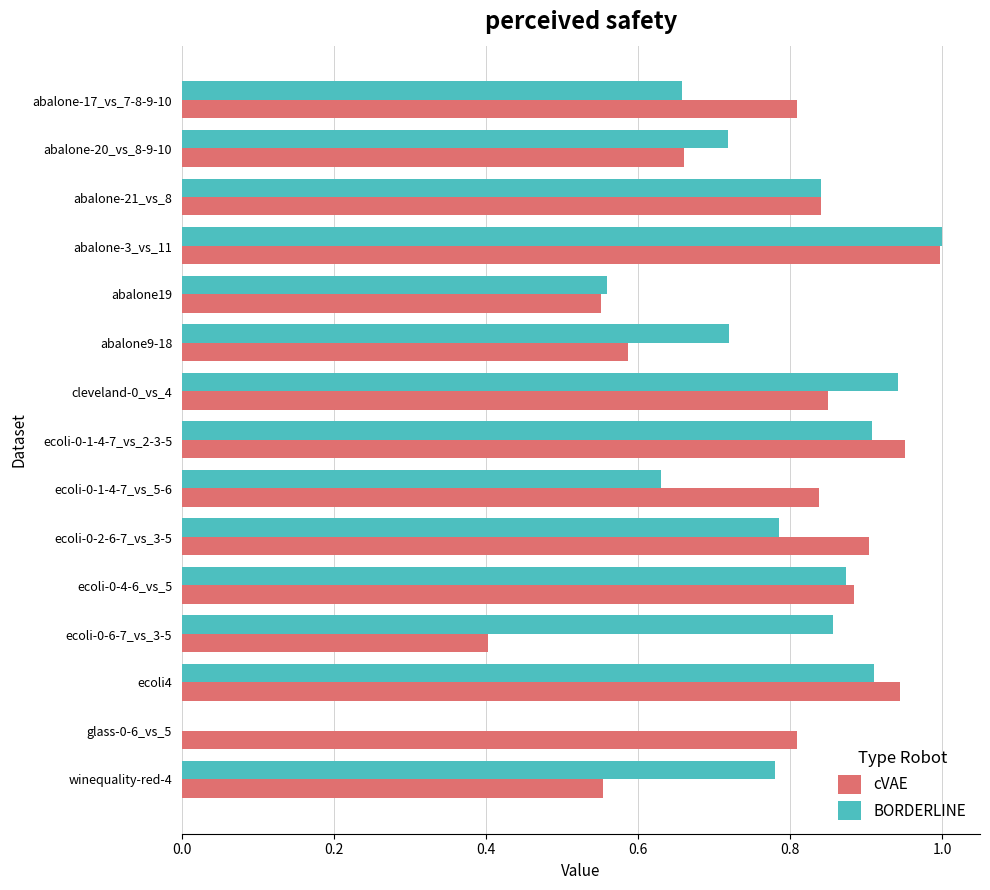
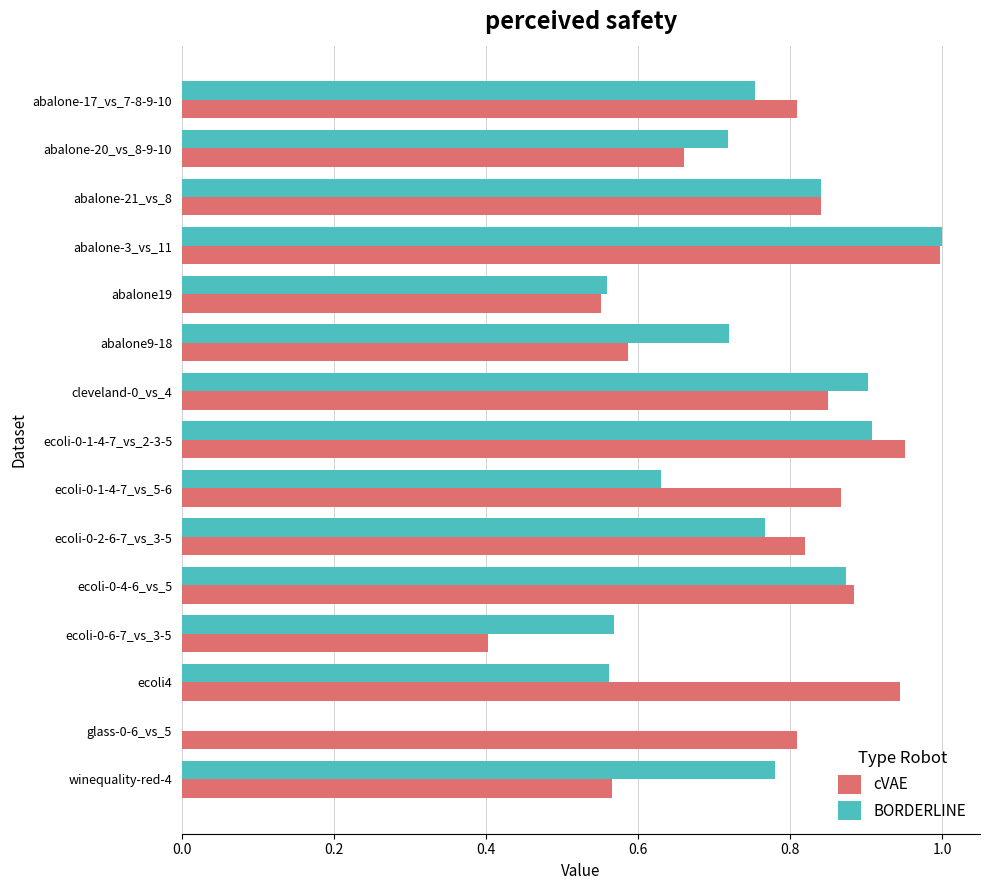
BORDERLINE, abalone-17_vs_7-8-9-10: 0.66 -> 0.75
BORDERLINE, cleveland-0_vs_4: 0.94 -> 0.90
cVAE, ecoli-0-1-4-7_vs_5-6: 0.84 -> 0.87
BORDERLINE, ecoli-0-2-6-7_vs_3-5: 0.79 -> 0.77
cVAE, ecoli-0-2-6-7_vs_3-5: 0.90 -> 0.82
BORDERLINE, ecoli-0-6-7_vs_3-5: 0.86 -> 0.57
BORDERLINE, ecoli4: 0.91 -> 0.56
cVAE, winequality-red-4: 0.55 -> 0.57
